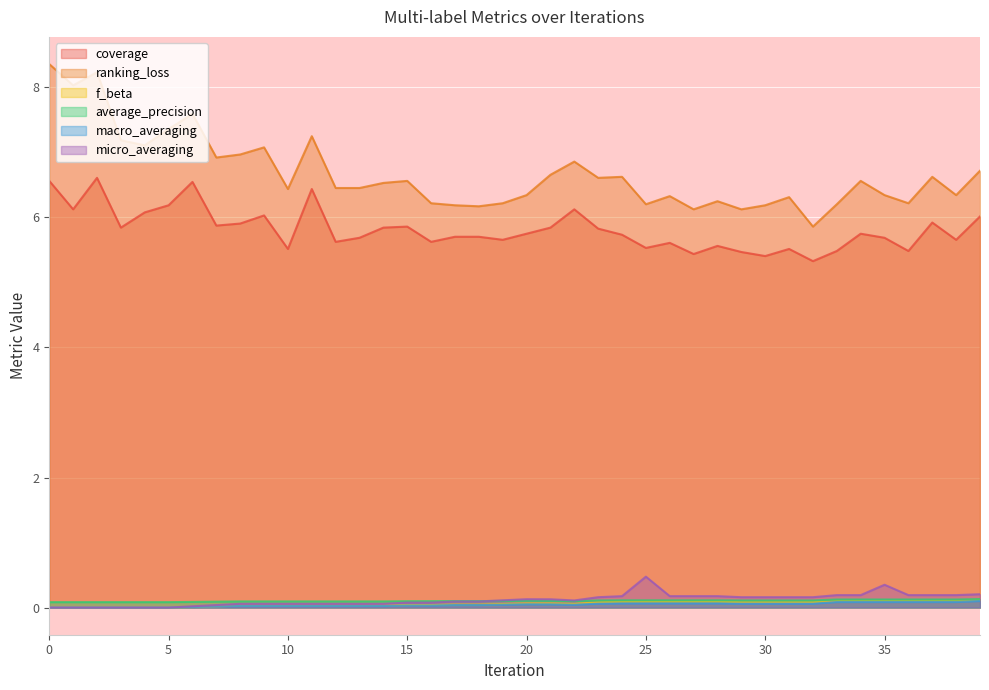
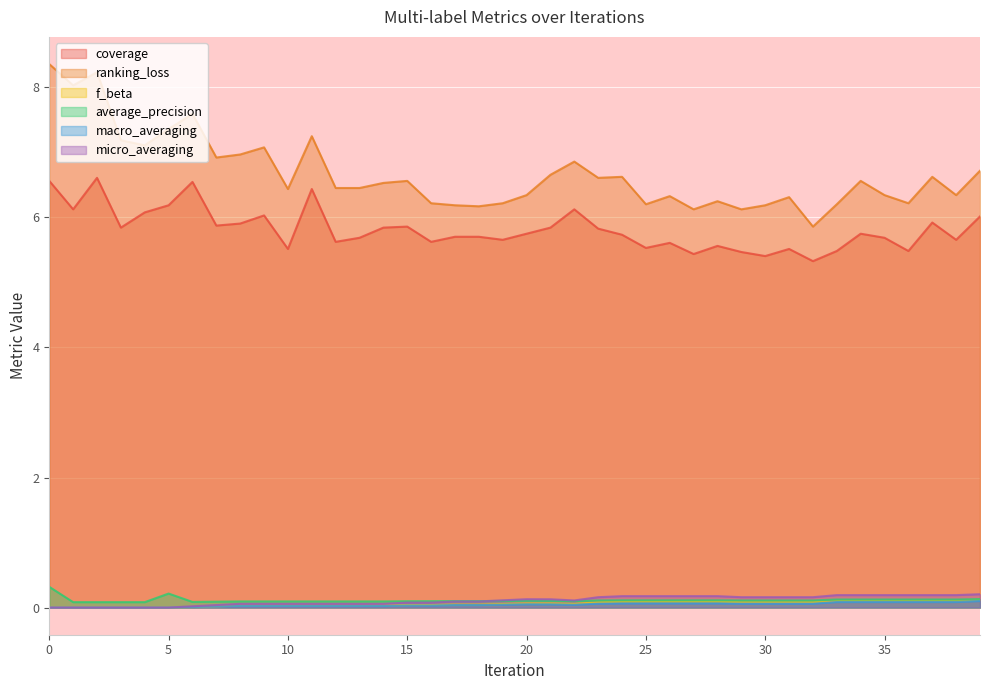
average_precision, 0: 0.1 -> 0.3
average_precision, 5: 0.1 -> 0.2
micro_averaging, 25: 0.5 -> 0.2
micro_averaging, 35: 0.4 -> 0.2
